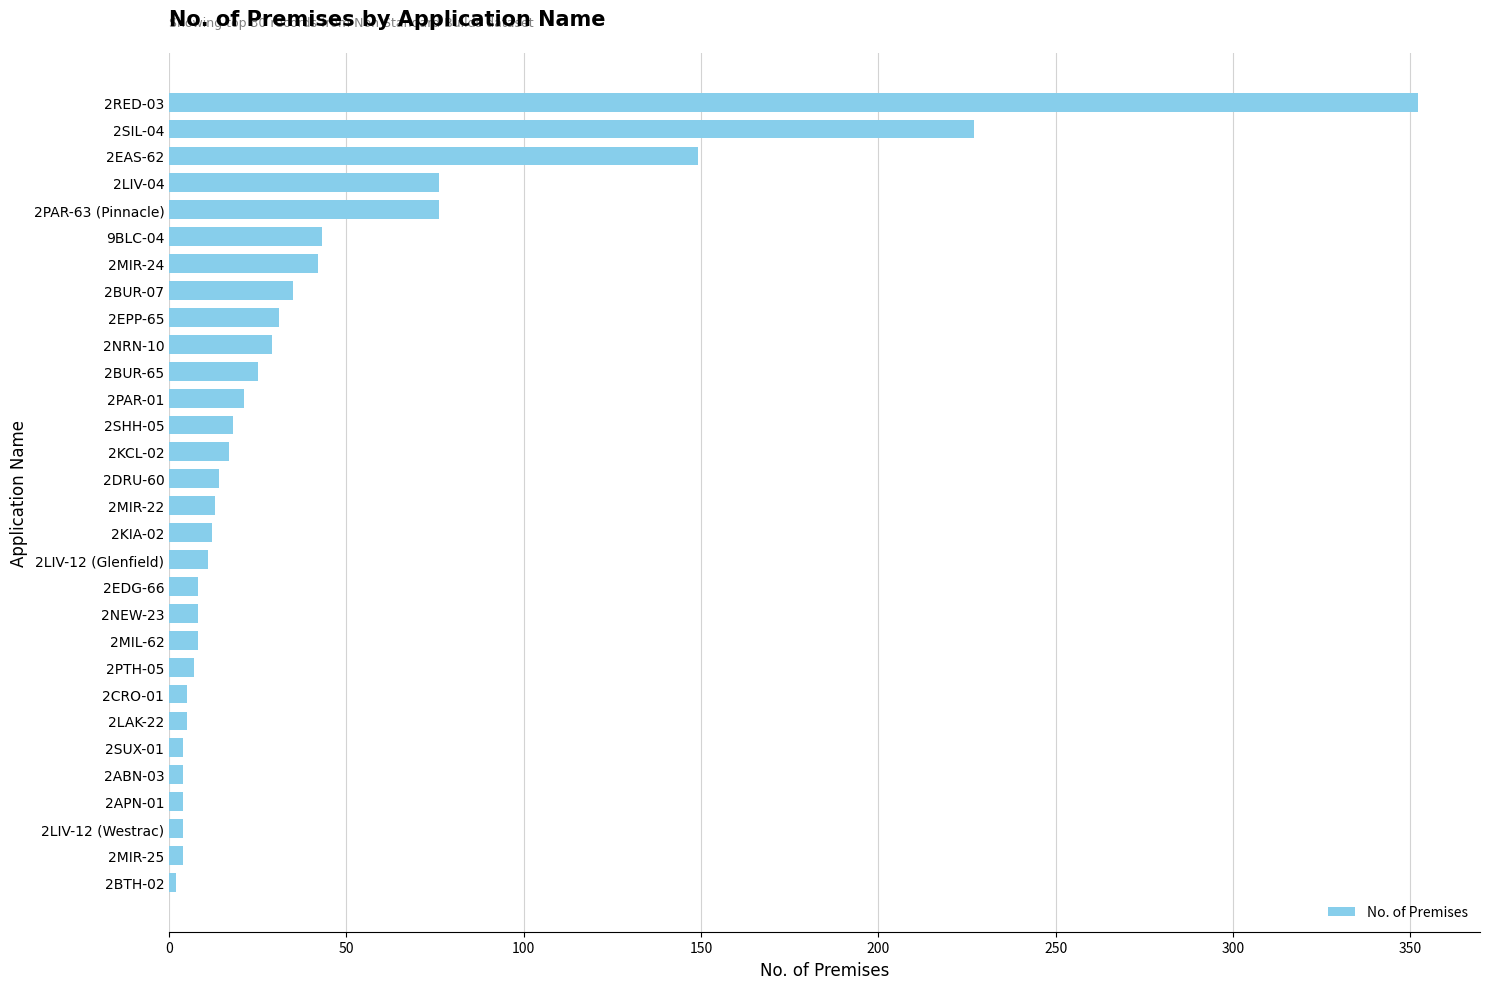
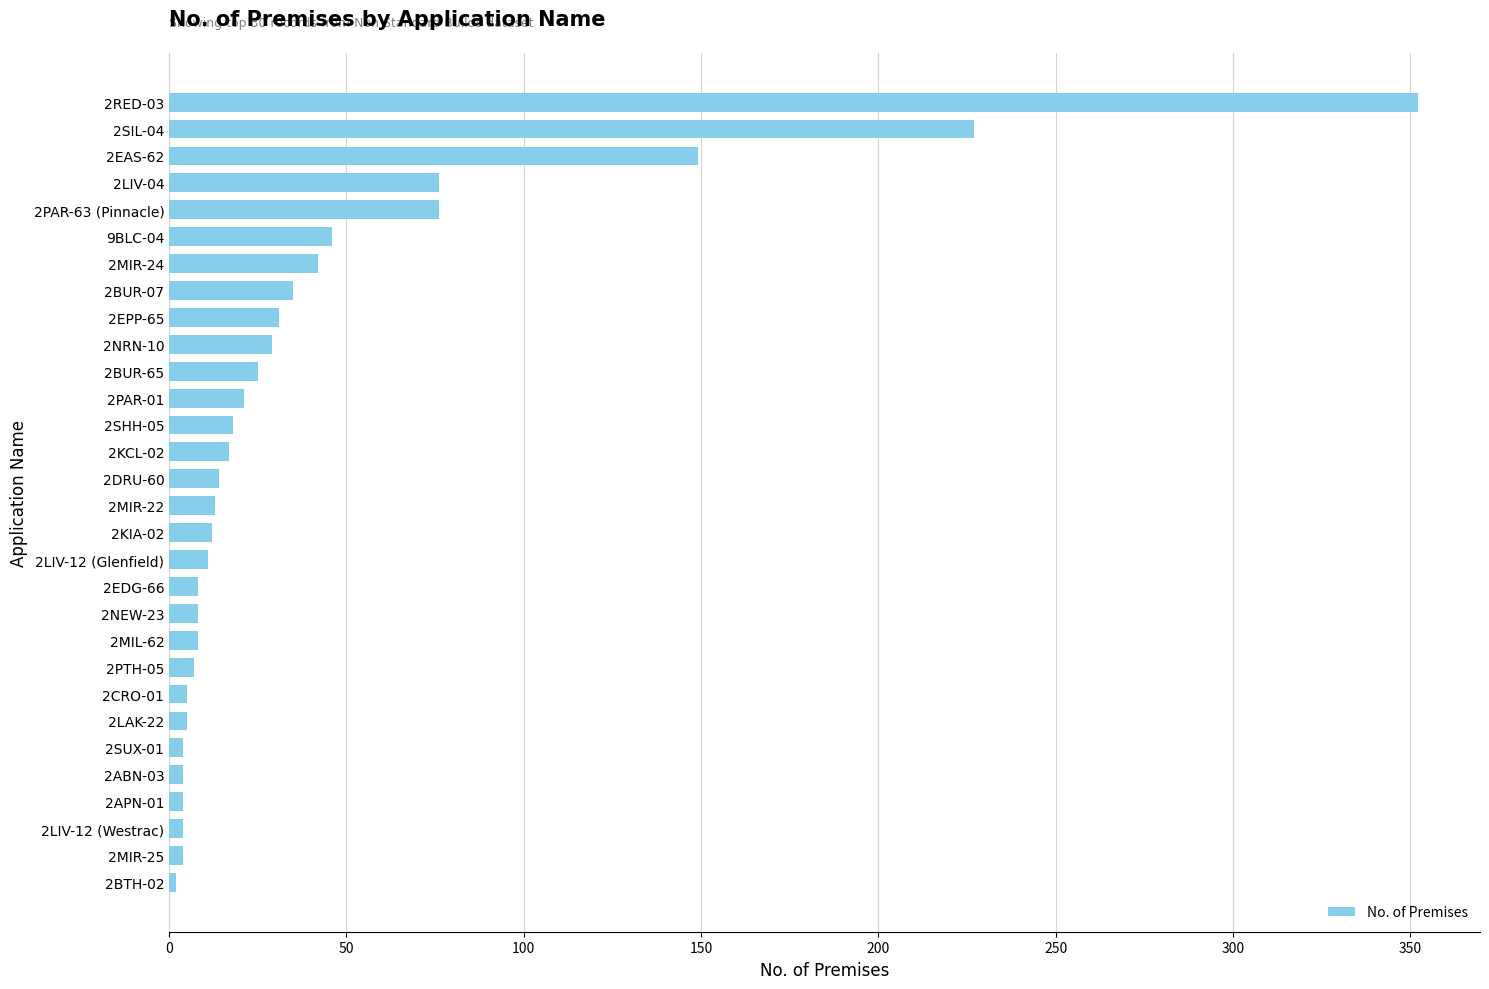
9BLC-04: 43 -> 46
